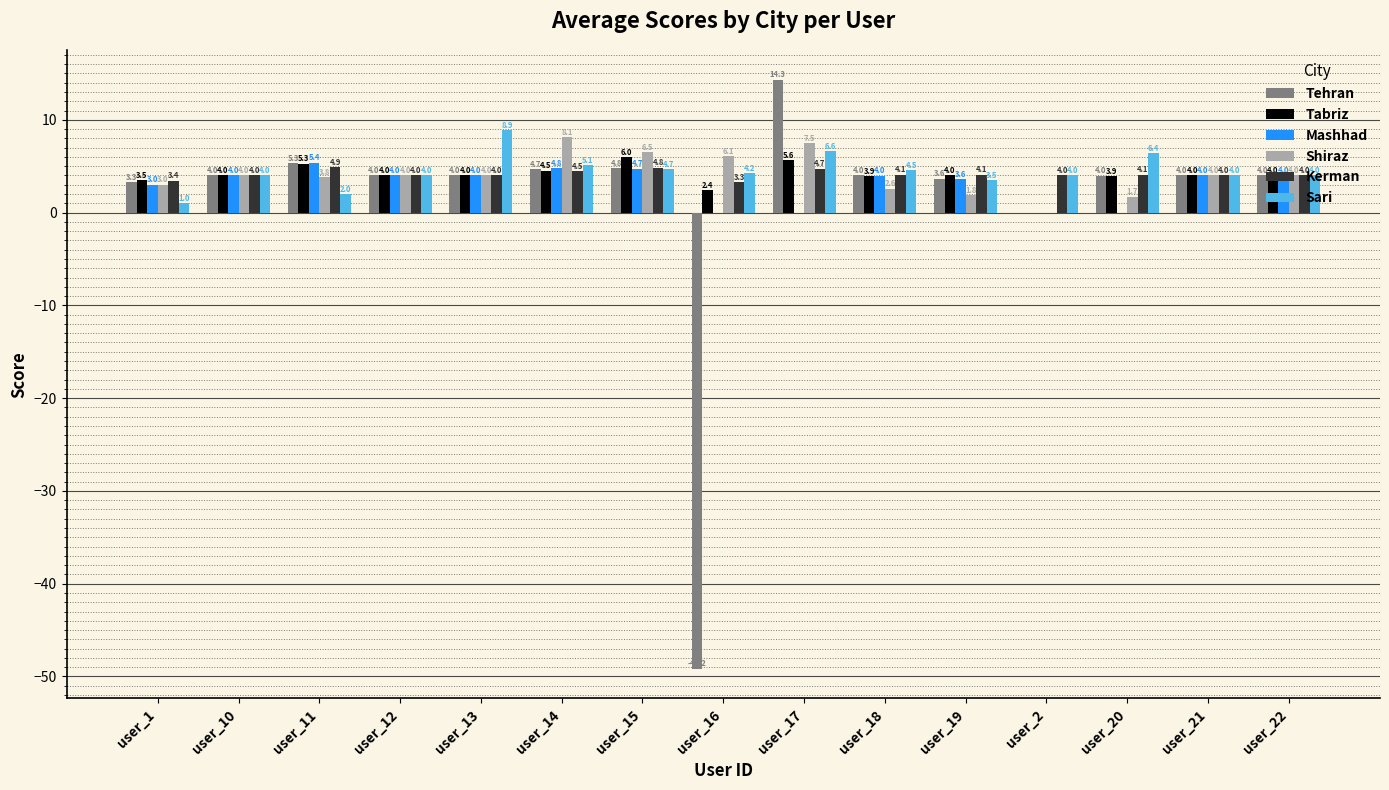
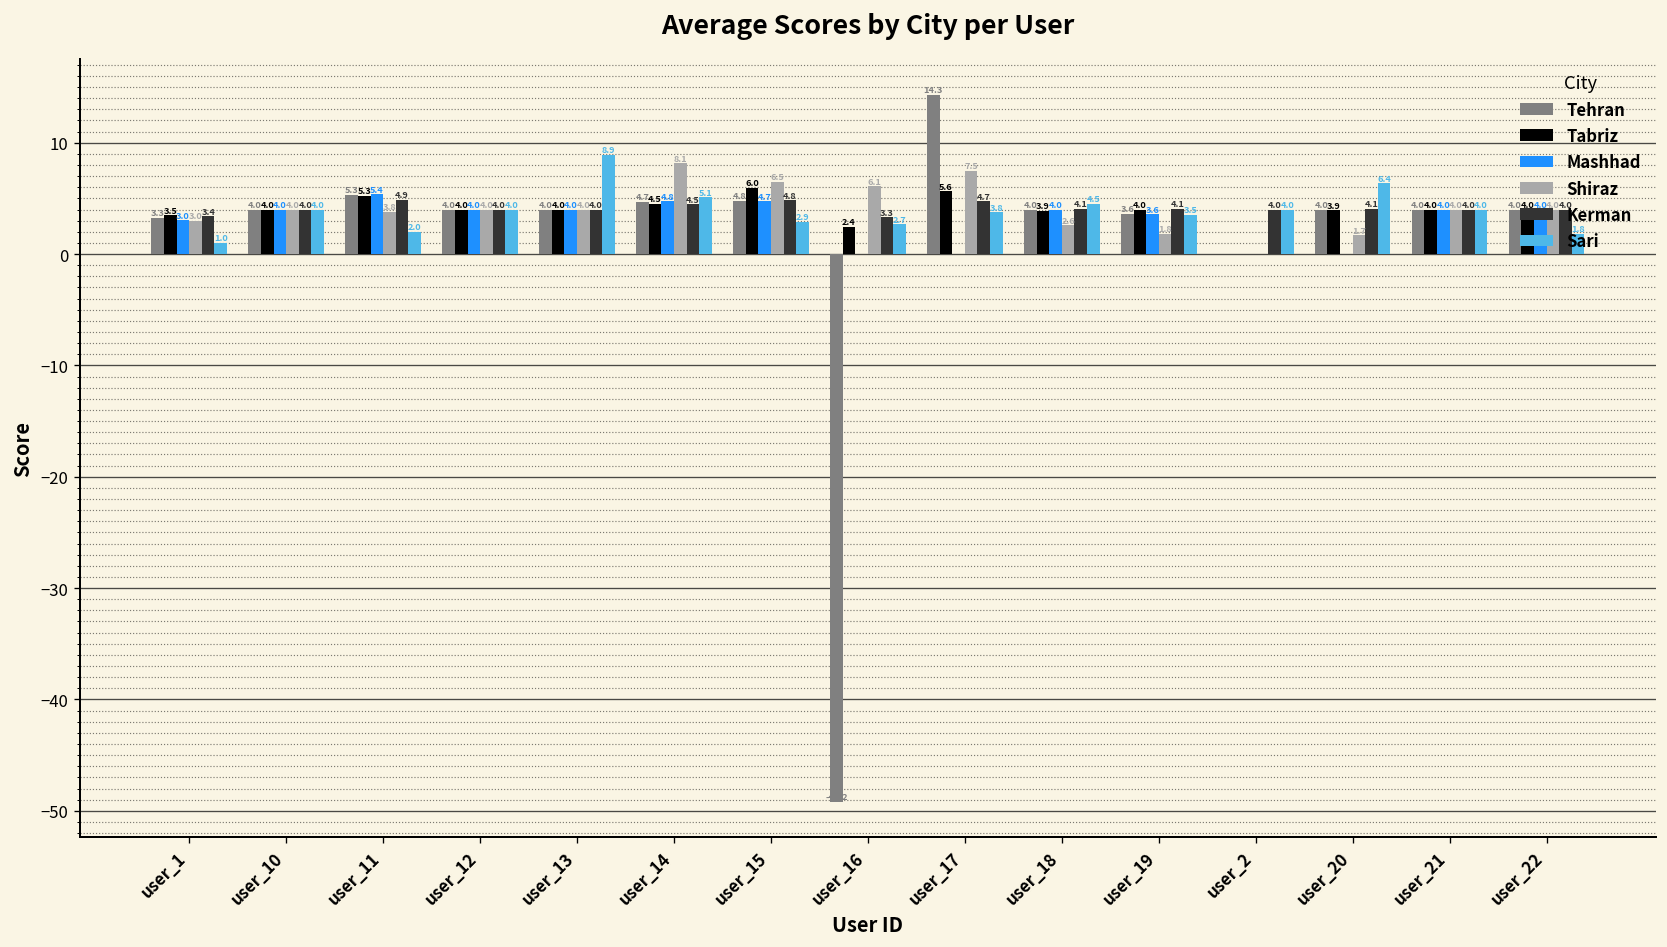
Sari, user_15: 4.7 -> 2.9
Sari, user_16: 4.2 -> 2.7
Sari, user_17: 6.6 -> 3.8
Sari, user_22: 4.0 -> 1.8
